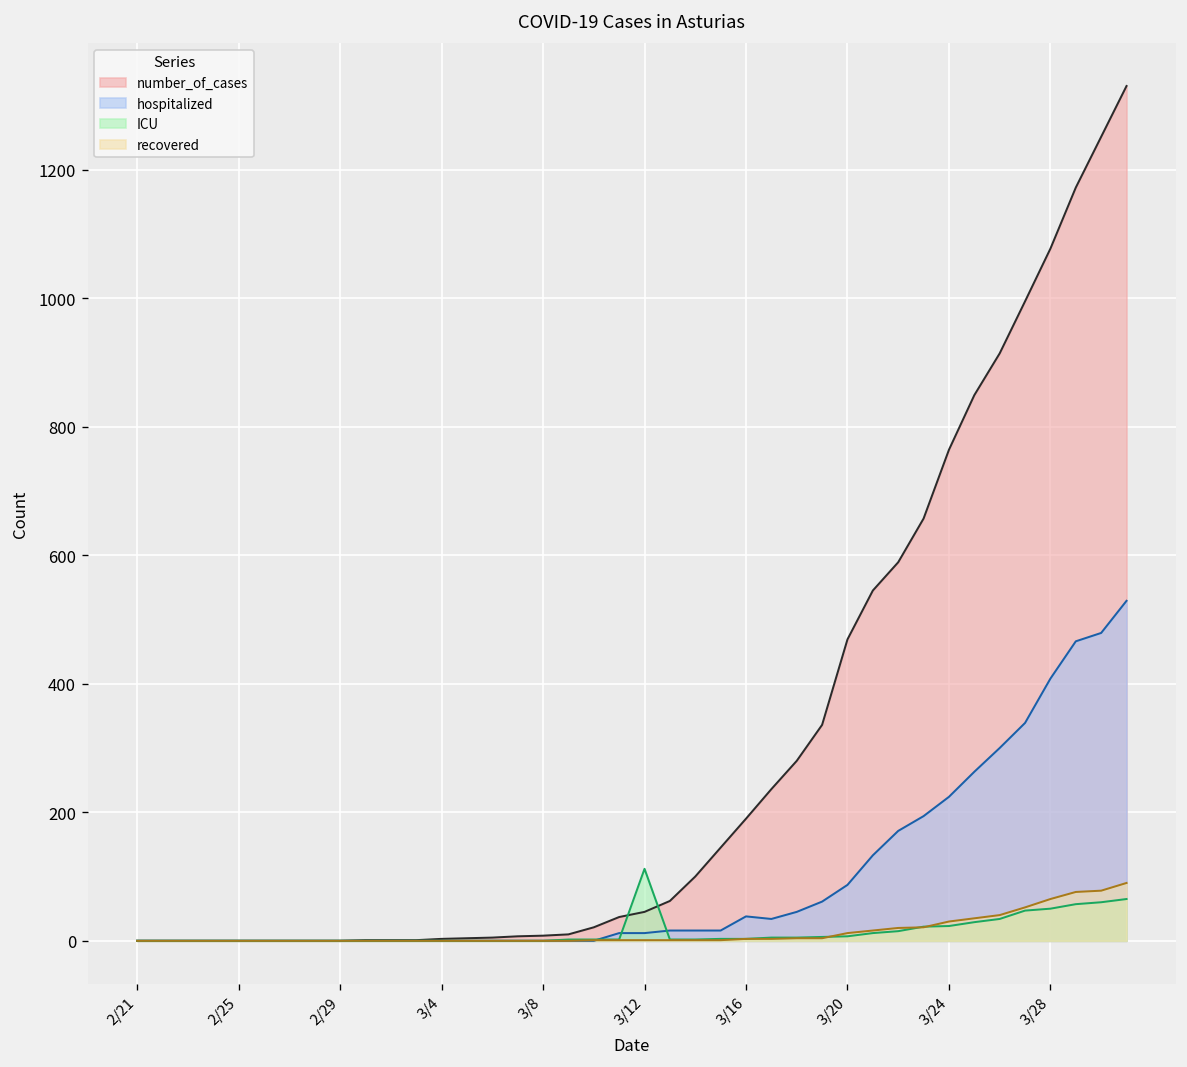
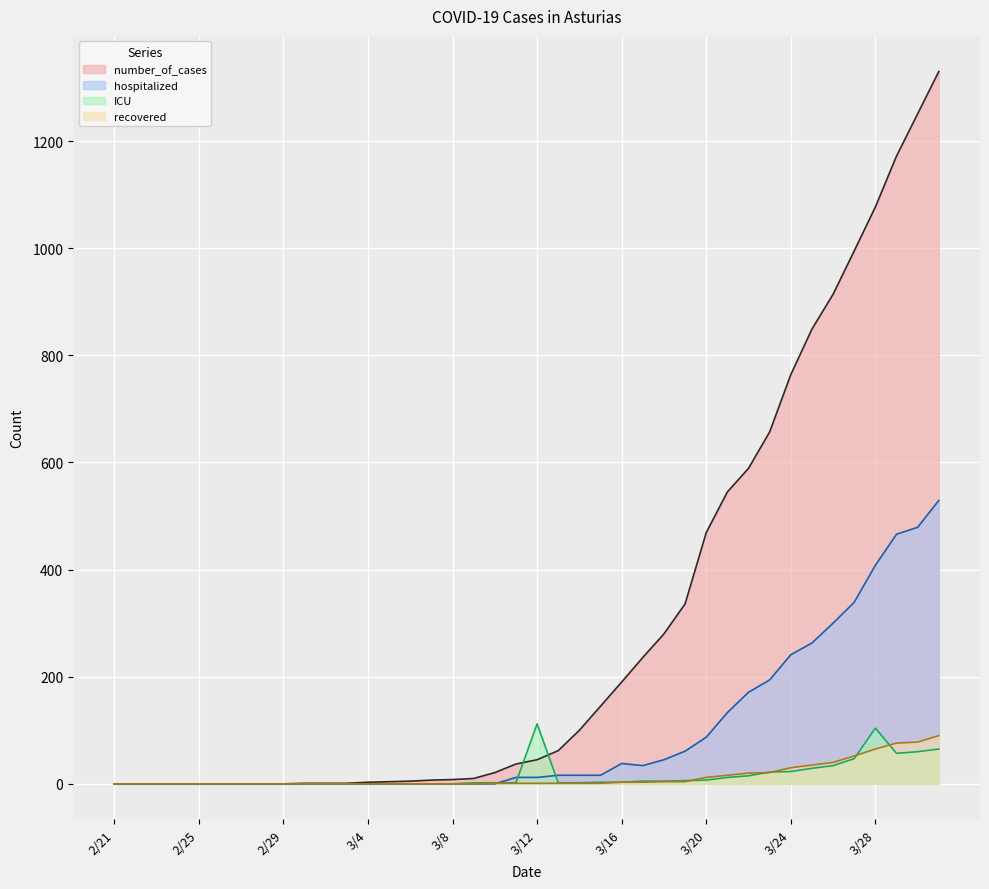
hospitalized, 3/24: 220 -> 240
ICU, 3/28: 50 -> 100
